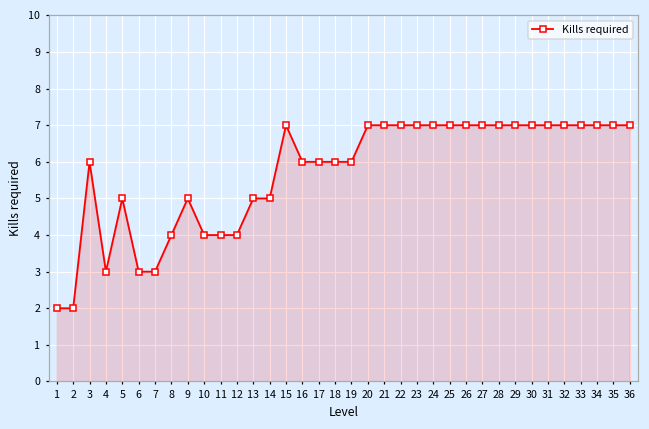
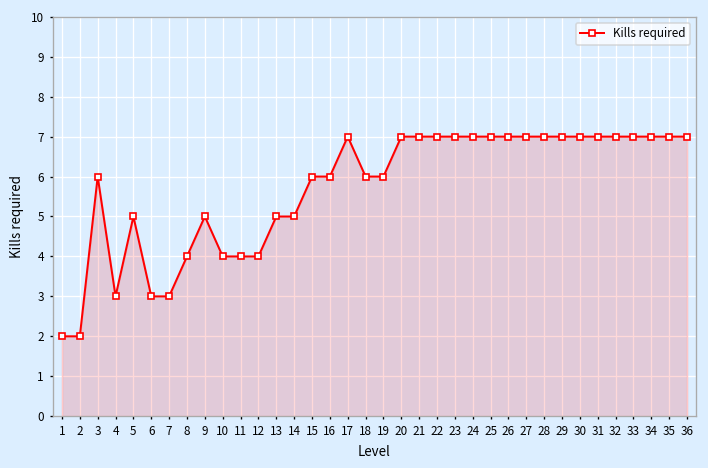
15: 7 -> 6
17: 6 -> 7
